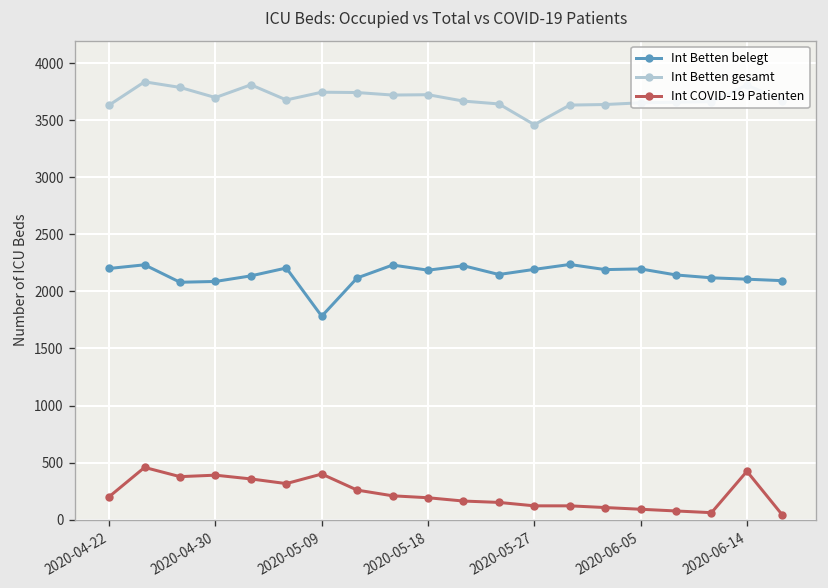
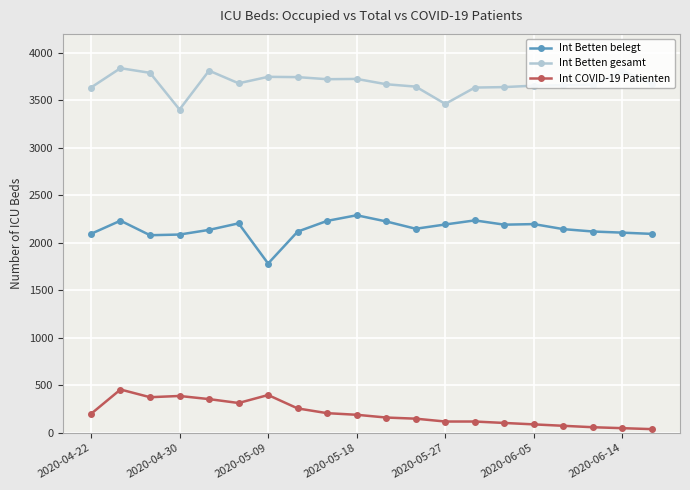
Int Betten belegt, 2020-04-22: 2200 -> 2100
Int Betten gesamt, 2020-04-30: 3700 -> 3400
Int Betten belegt, 2020-05-18: 2200 -> 2300
Int COVID-19 Patienten, 2020-06-14: 400 -> 100
